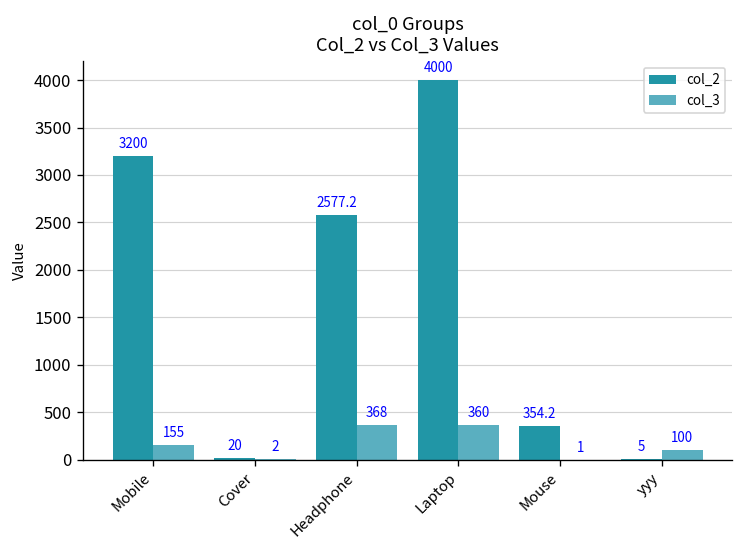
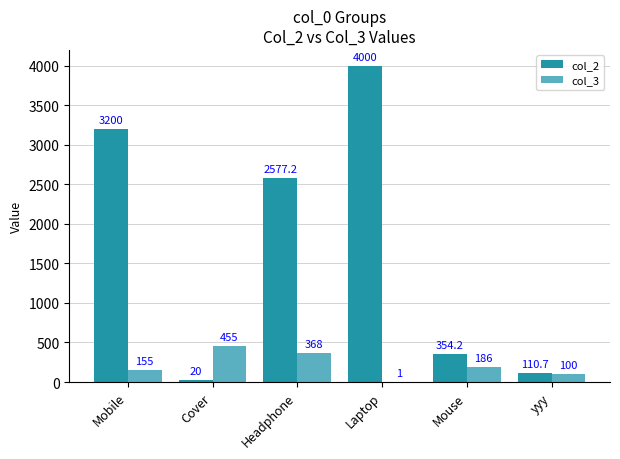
col_3, Cover: 2 -> 455
col_3, Laptop: 360 -> 1
col_3, Mouse: 1 -> 186
col_2, yyy: 5 -> 110.7
